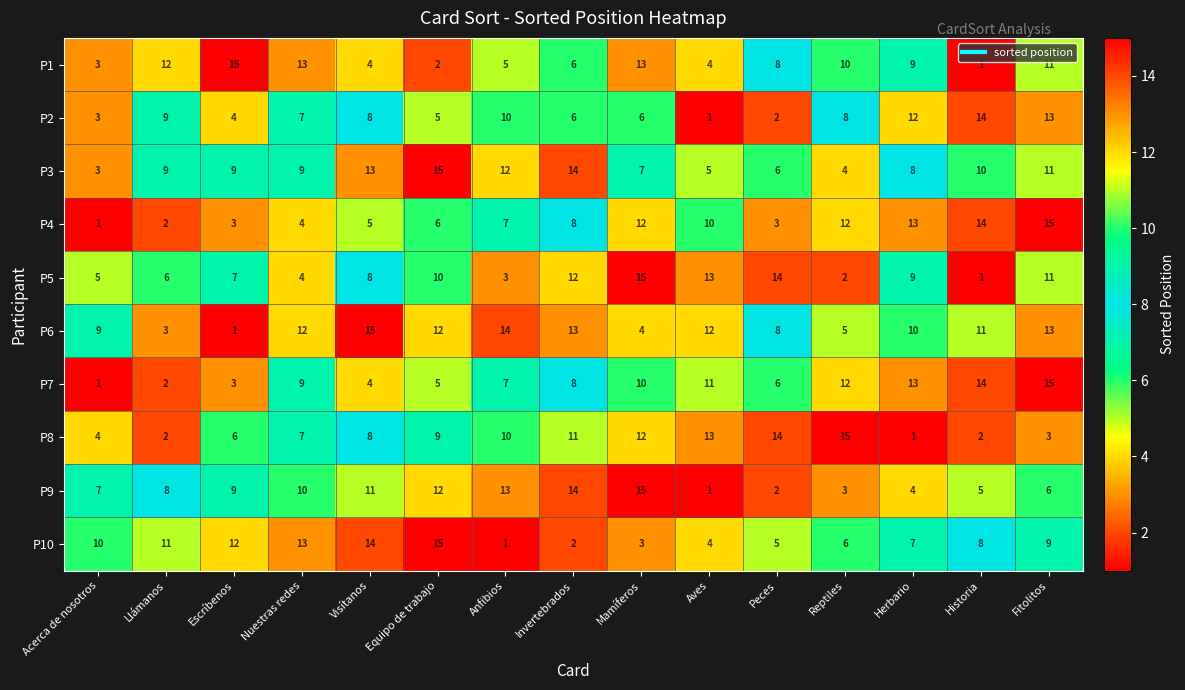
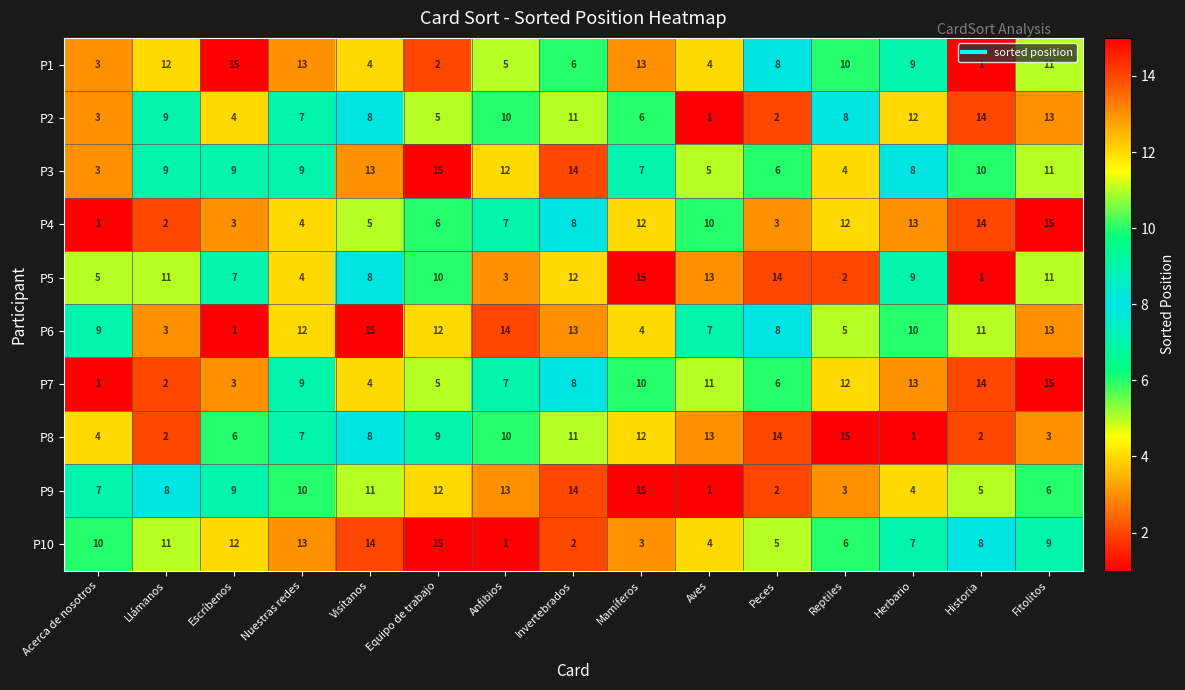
P2, Invertebrados: 6 -> 11
P5, Llámanos: 6 -> 11
P6, Aves: 12 -> 7
